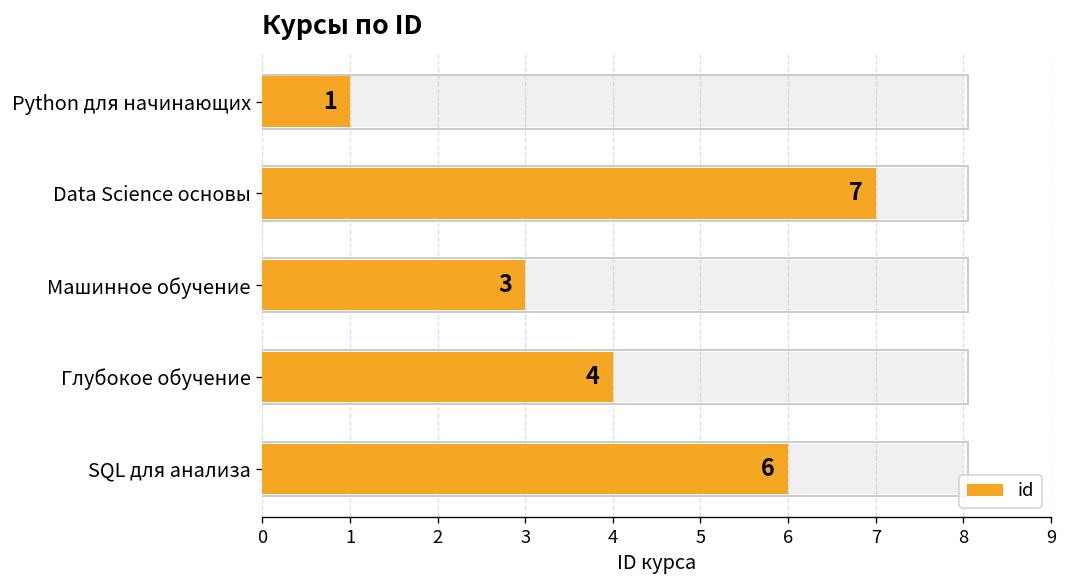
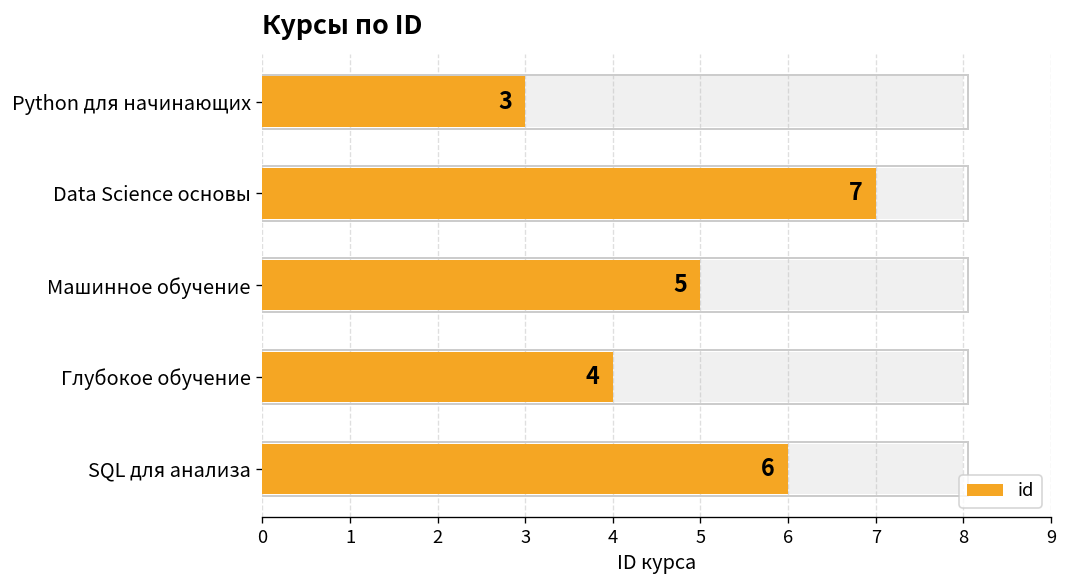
id, Python для начинающих: 1 -> 3
id, Машинное обучение: 3 -> 5
